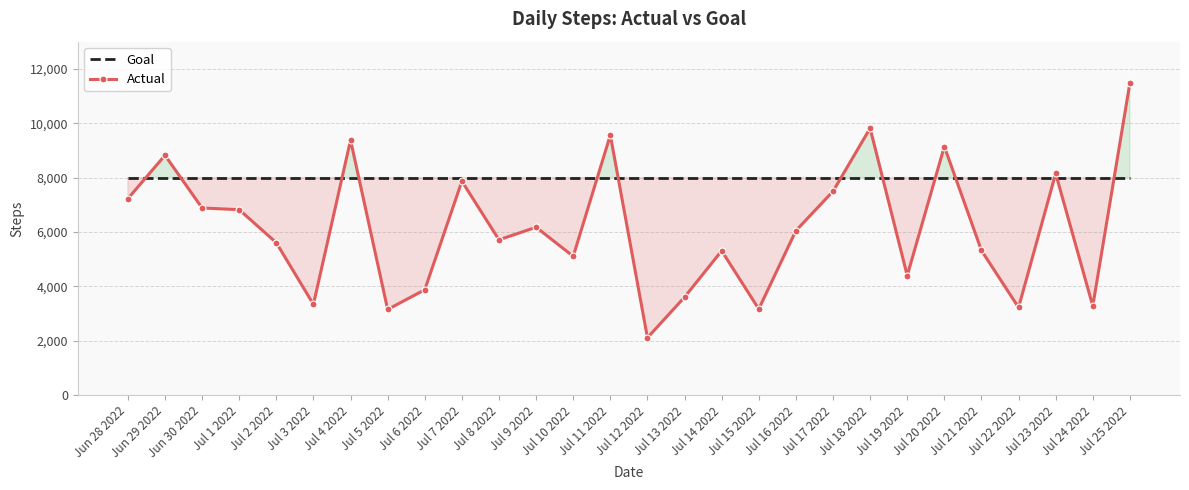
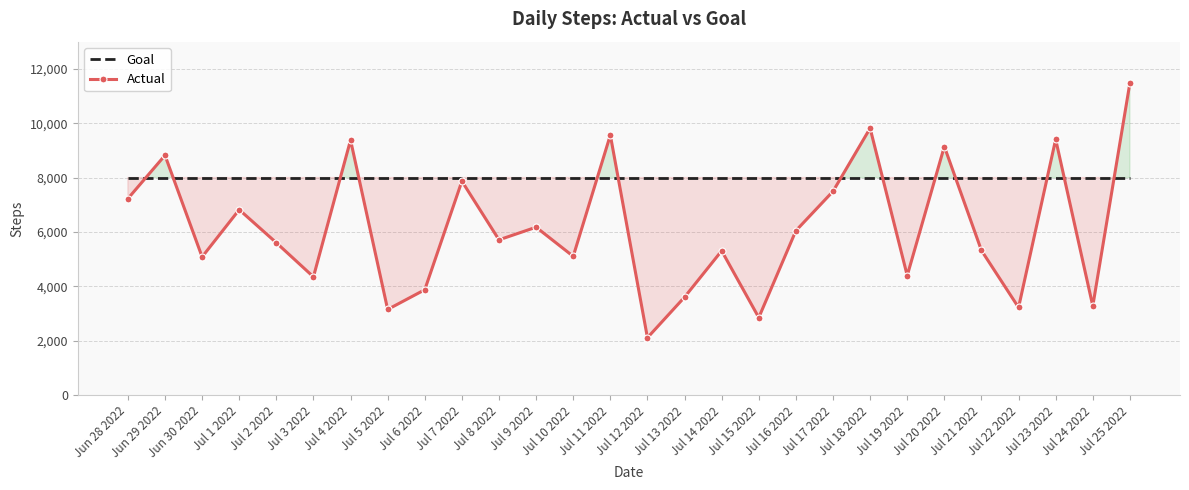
Actual, Jun 30 2022: 6,900 -> 5,100
Actual, Jul 3 2022: 3,300 -> 4,300
Actual, Jul 15 2022: 3,200 -> 2,900
Actual, Jul 23 2022: 8,200 -> 9,400
